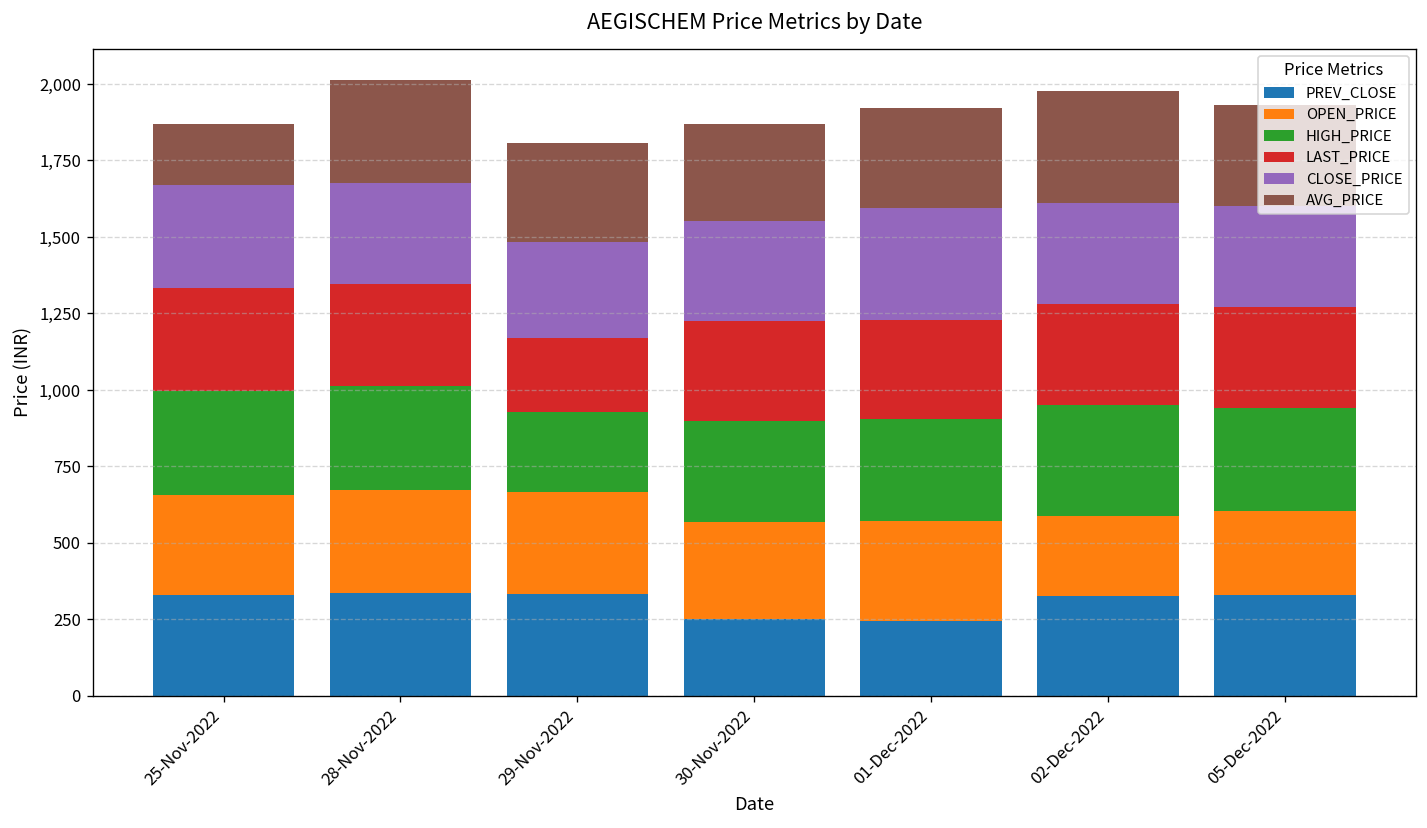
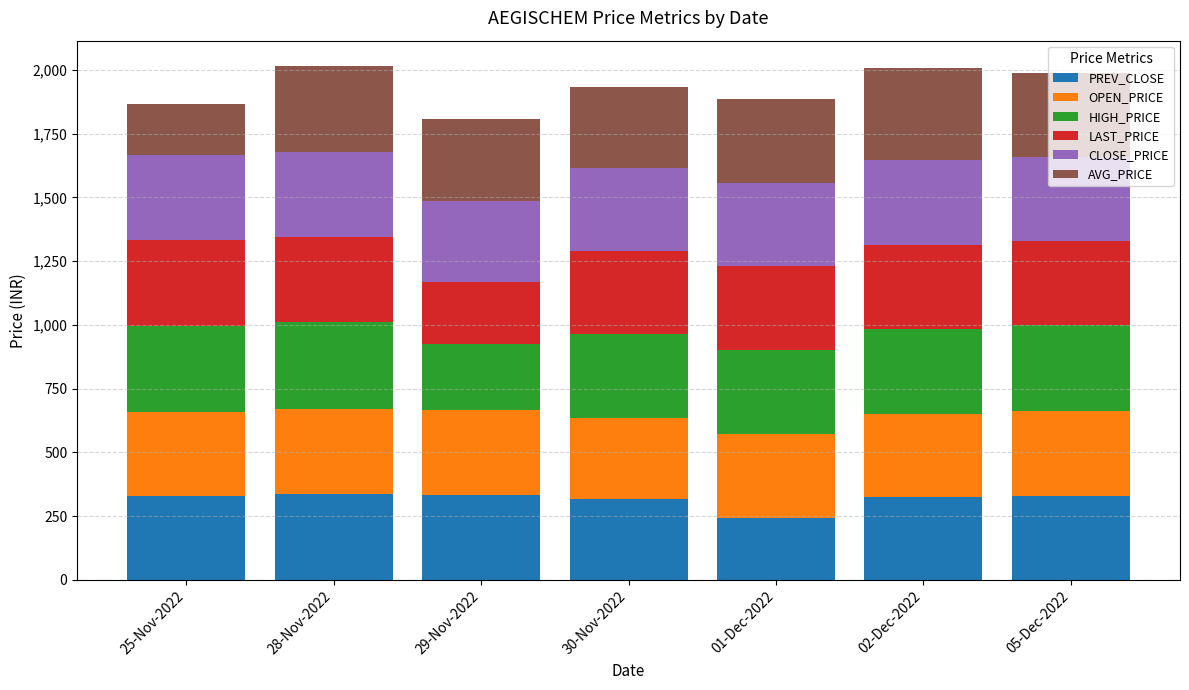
PREV_CLOSE, 30-Nov-2022: 250 -> 320
CLOSE_PRICE, 01-Dec-2022: 360 -> 330
OPEN_PRICE, 02-Dec-2022: 260 -> 330
HIGH_PRICE, 02-Dec-2022: 360 -> 330
OPEN_PRICE, 05-Dec-2022: 270 -> 330
